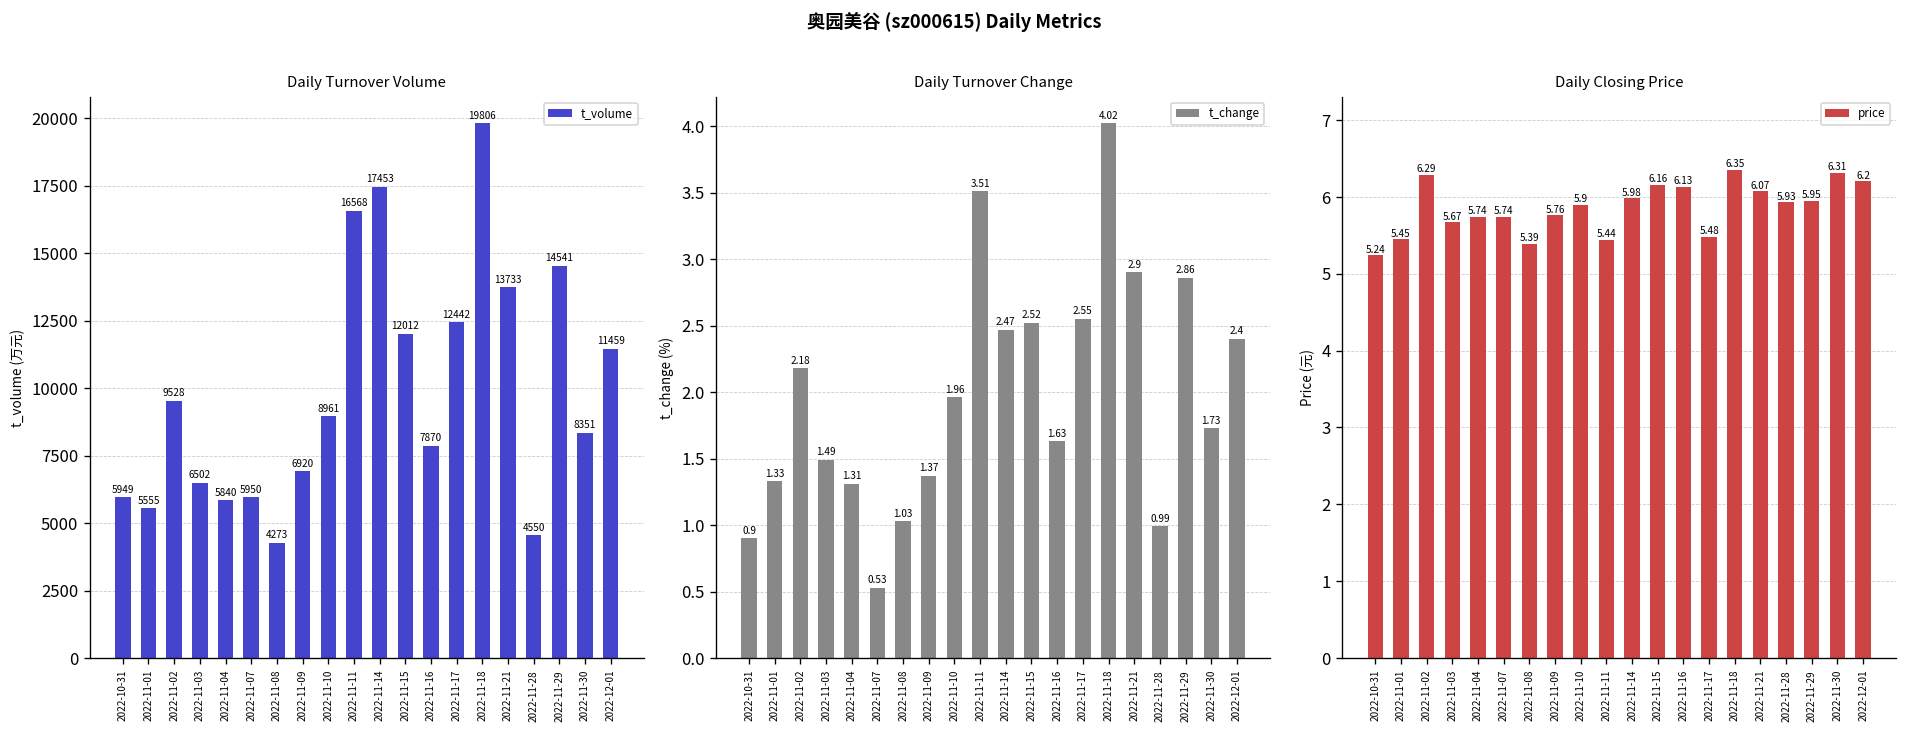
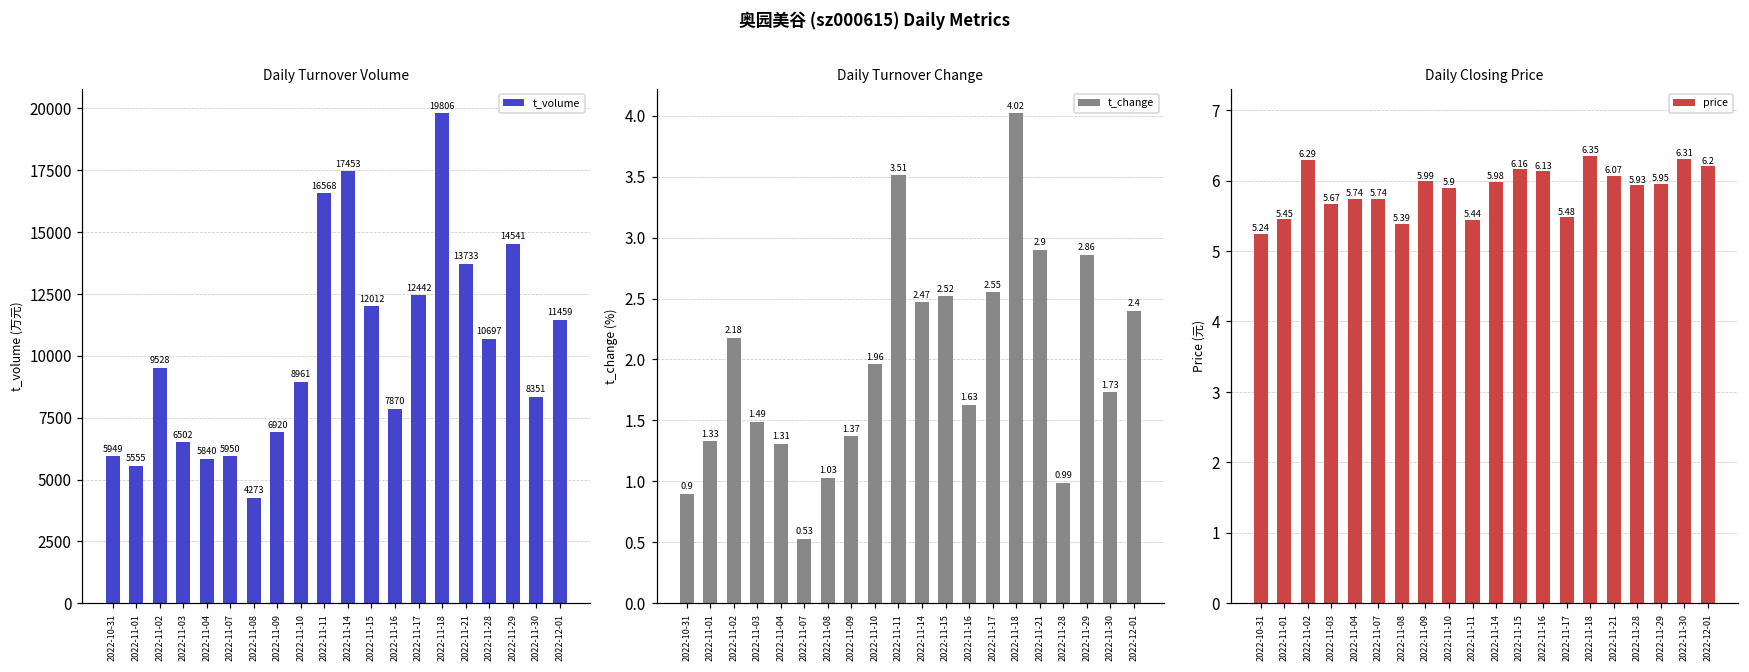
Daily Turnover Volume, 2022-11-28: 4550 -> 10697
Daily Closing Price, 2022-11-09: 5.76 -> 5.99
